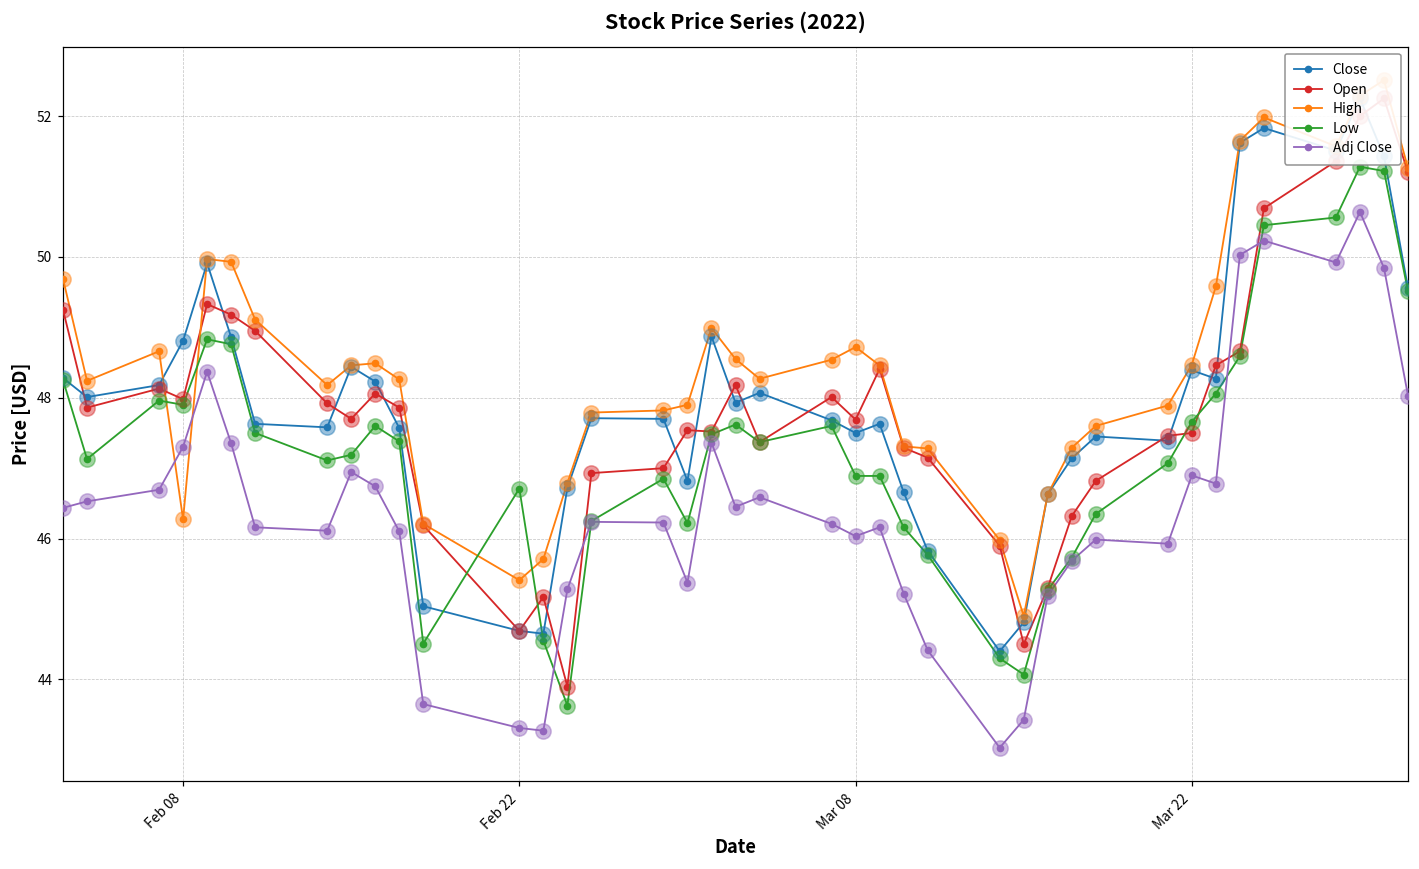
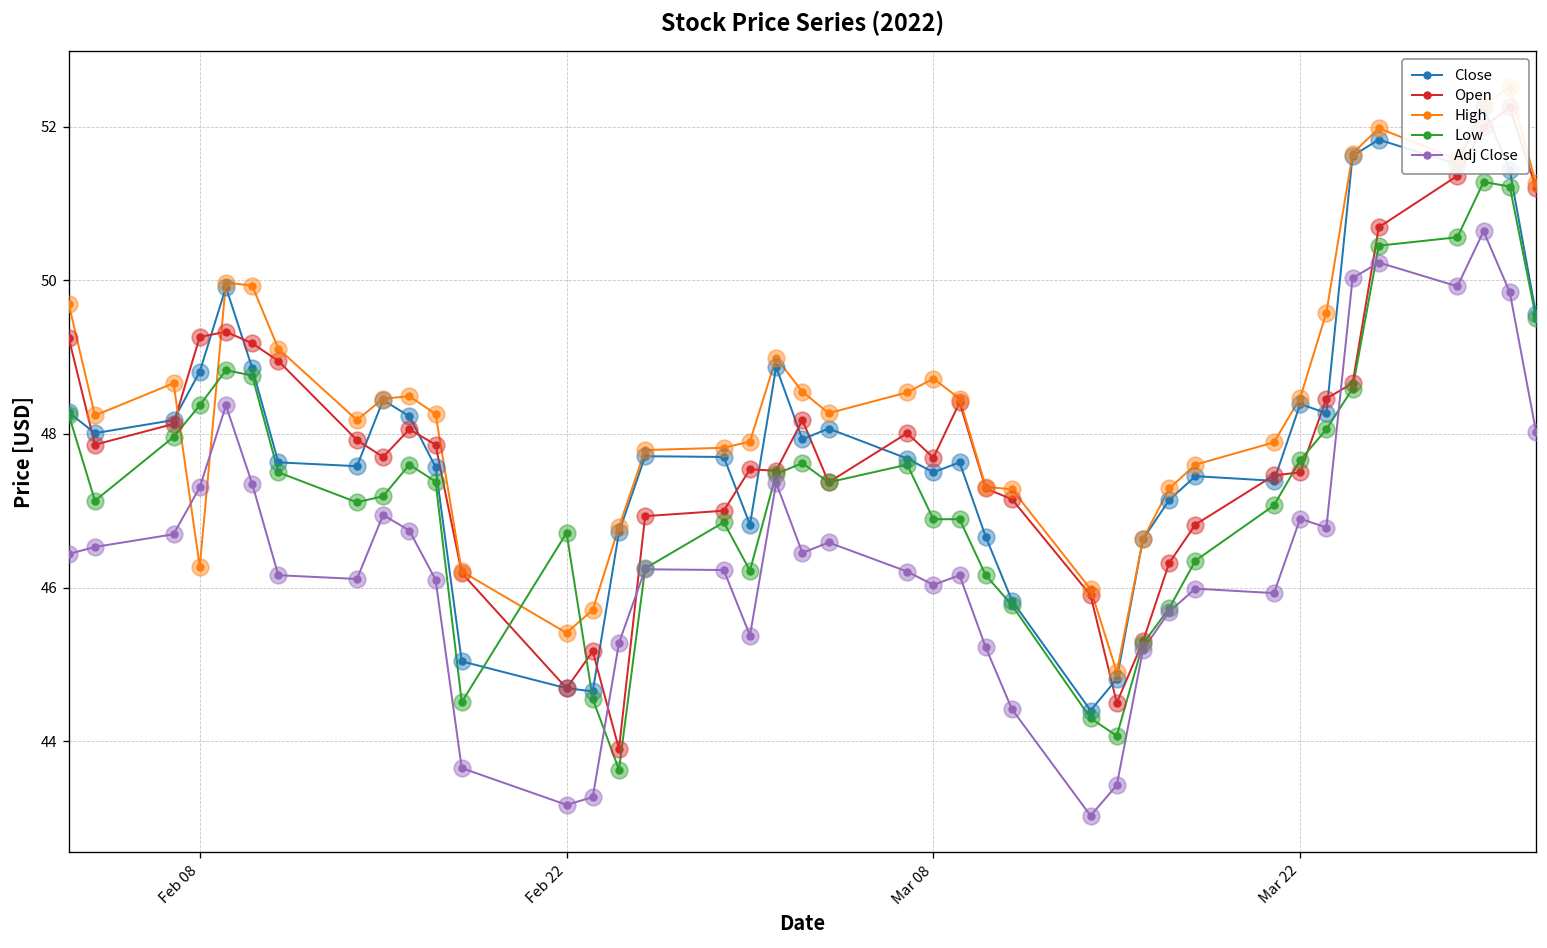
Open, Feb 08: 48.0 -> 49.3
Low, Feb 08: 47.9 -> 48.4
Adj Close, Feb 22: 43.3 -> 43.2
